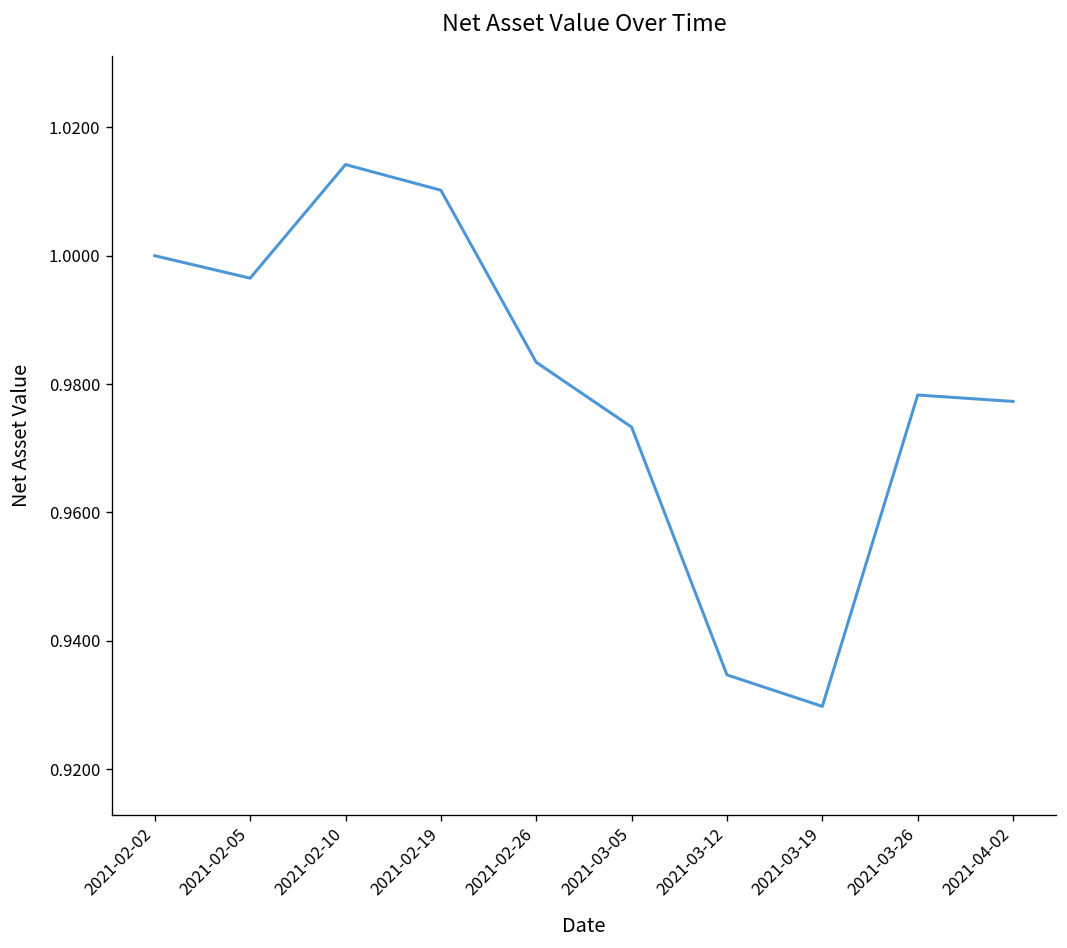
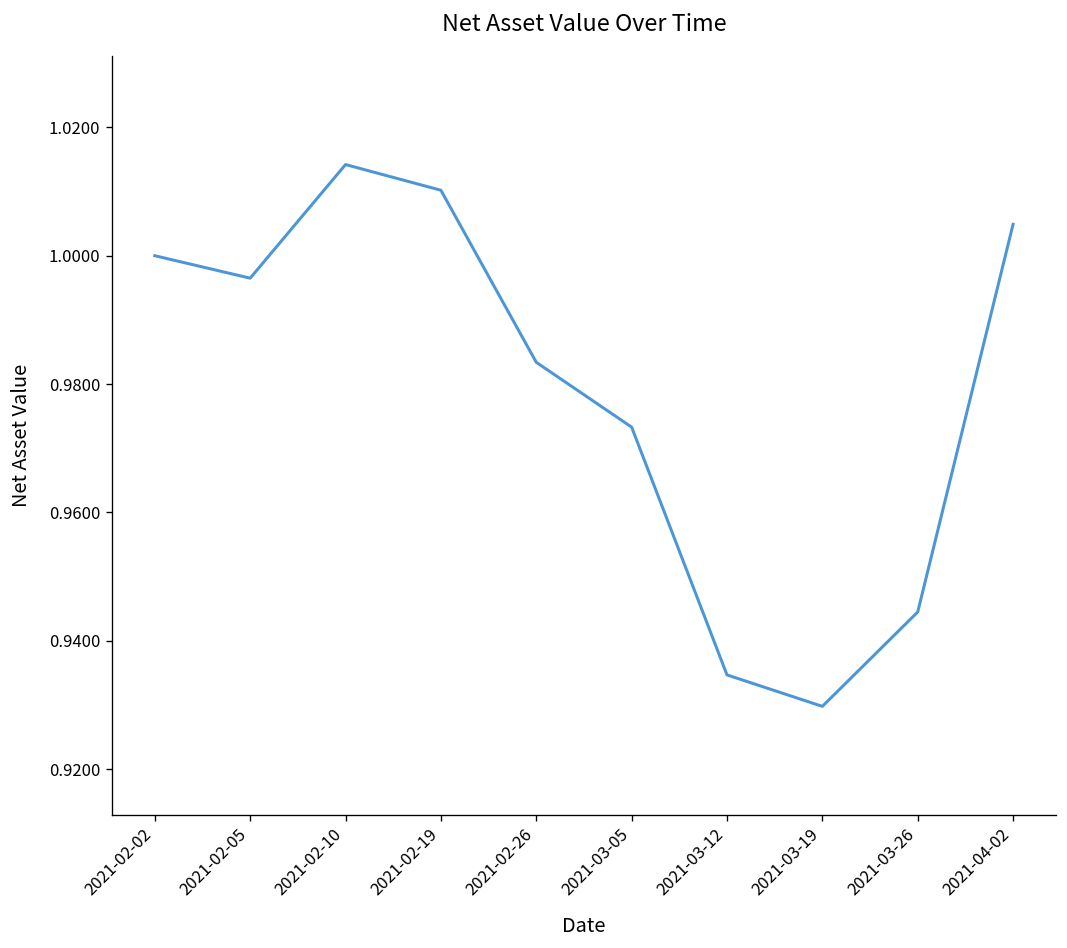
2021-03-26: 0.978 -> 0.945
2021-04-02: 0.977 -> 1.005
